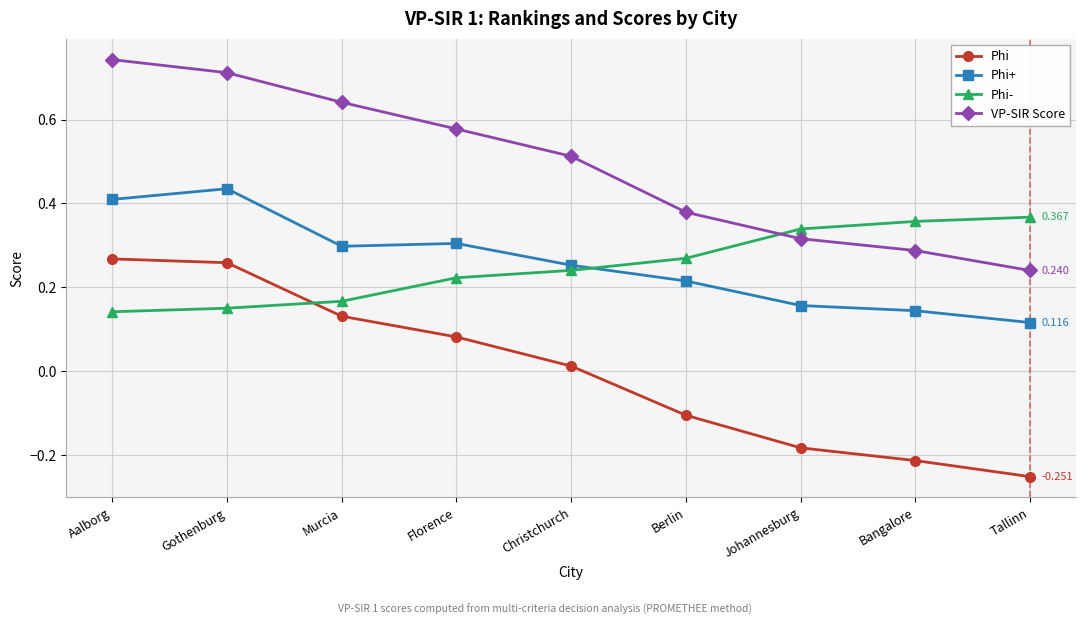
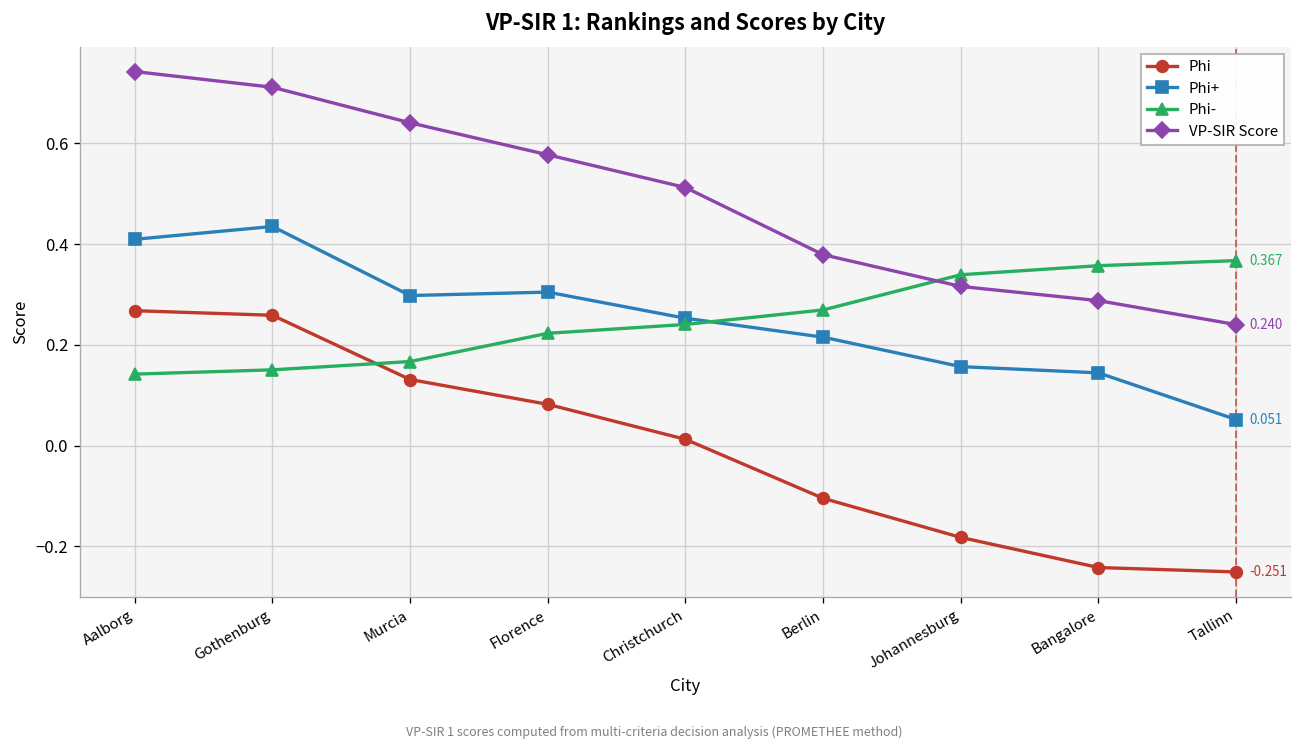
Phi, Bangalore: -0.21 -> -0.24
Phi+, Tallinn: 0.116 -> 0.051
